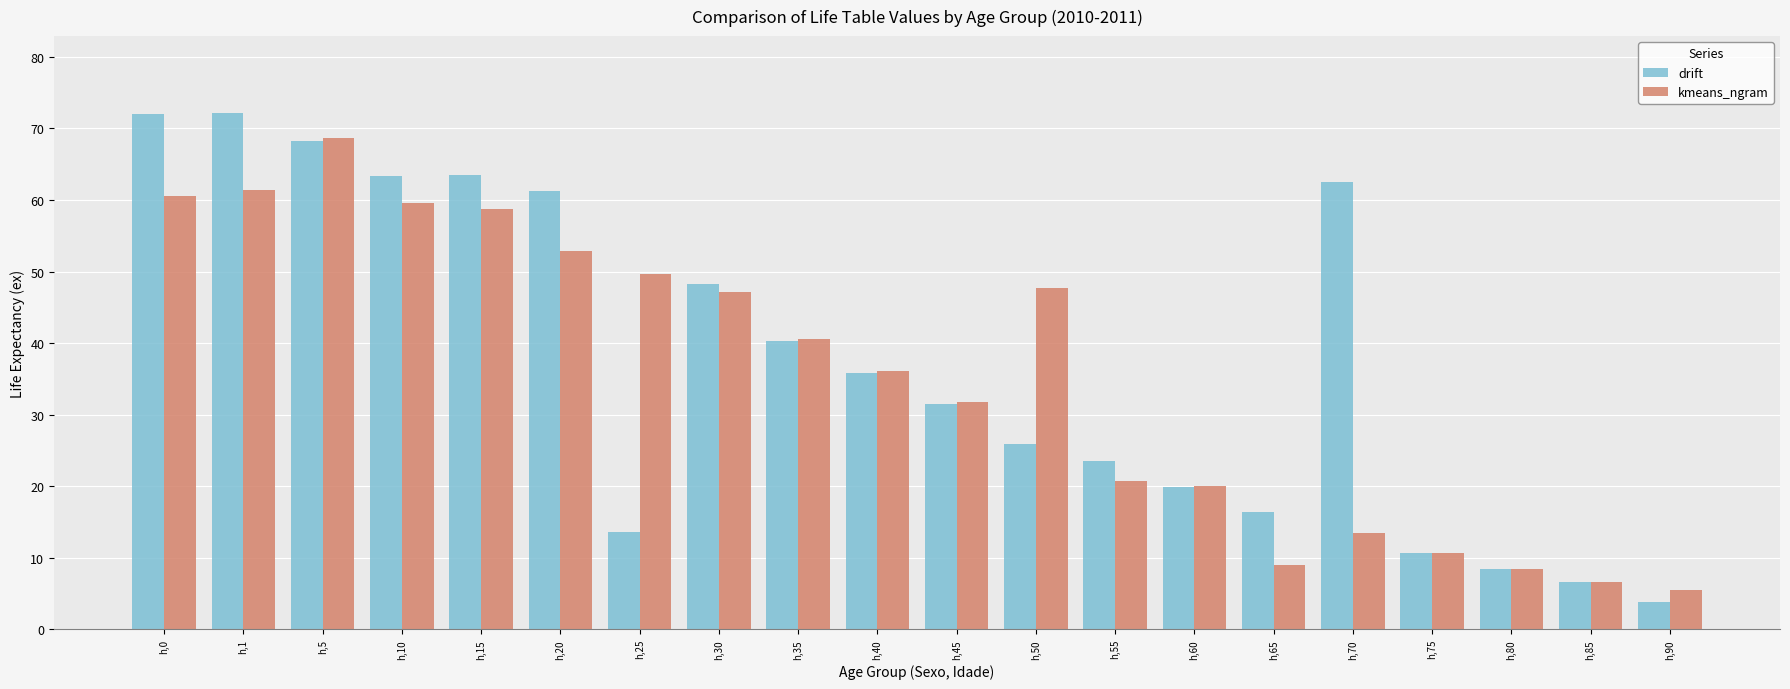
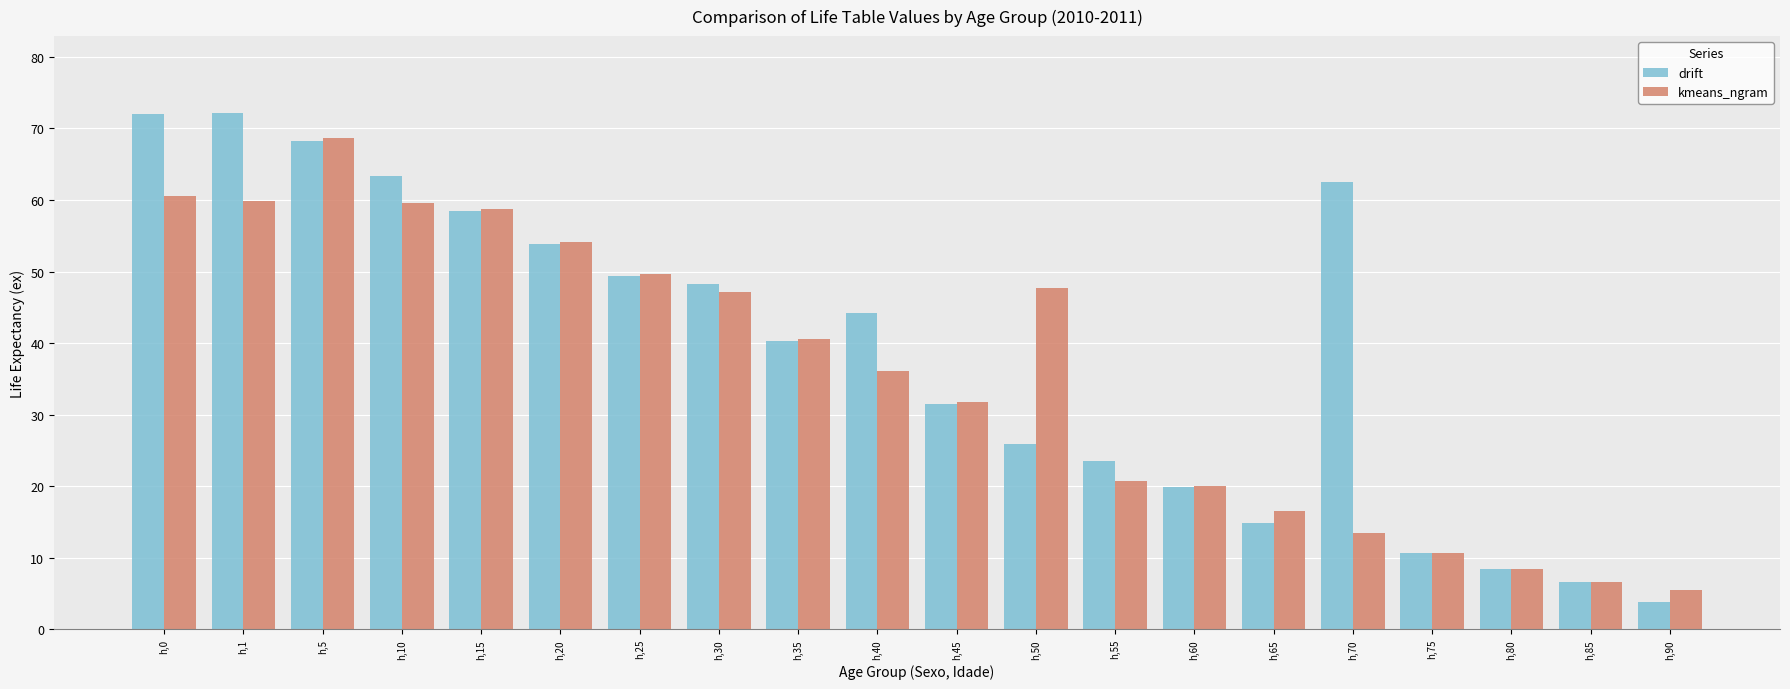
kmeans_ngram, h,1: 61 -> 60
drift, h,15: 64 -> 58
drift, h,20: 61 -> 54
kmeans_ngram, h,20: 53 -> 54
drift, h,25: 14 -> 49
drift, h,40: 36 -> 44
drift, h,65: 16 -> 15
kmeans_ngram, h,65: 9 -> 17
